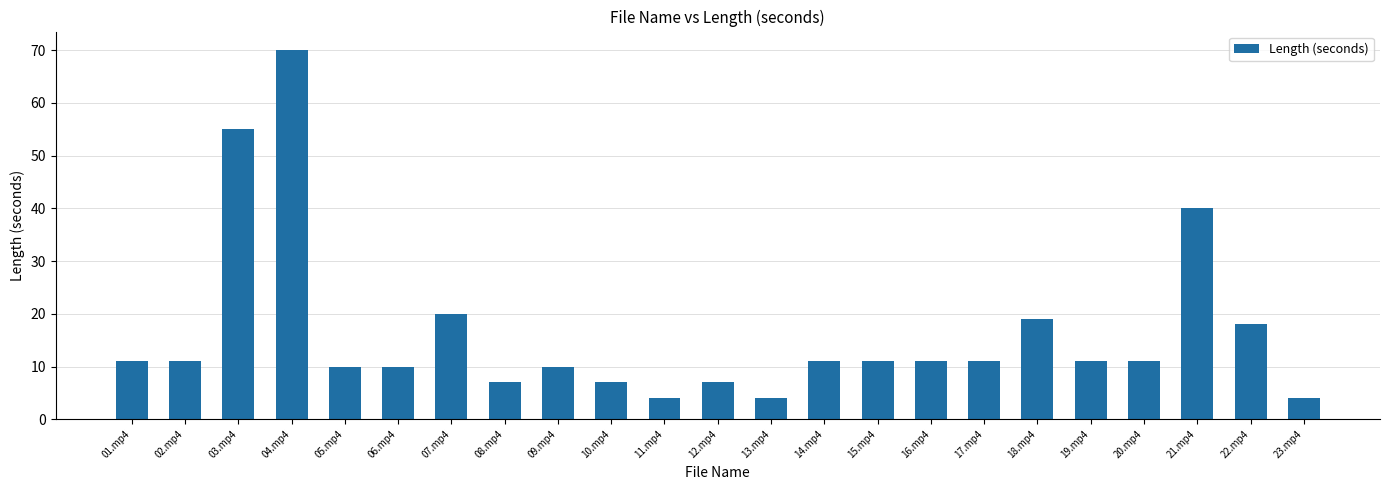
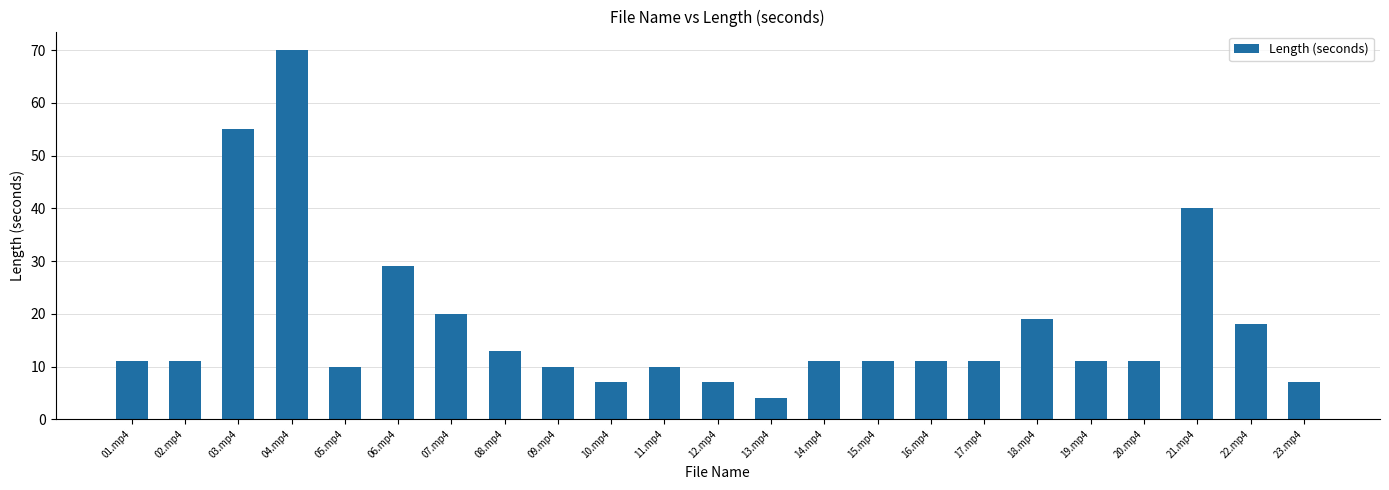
06.mp4: 10 -> 29
08.mp4: 7 -> 13
11.mp4: 4 -> 10
23.mp4: 4 -> 7
